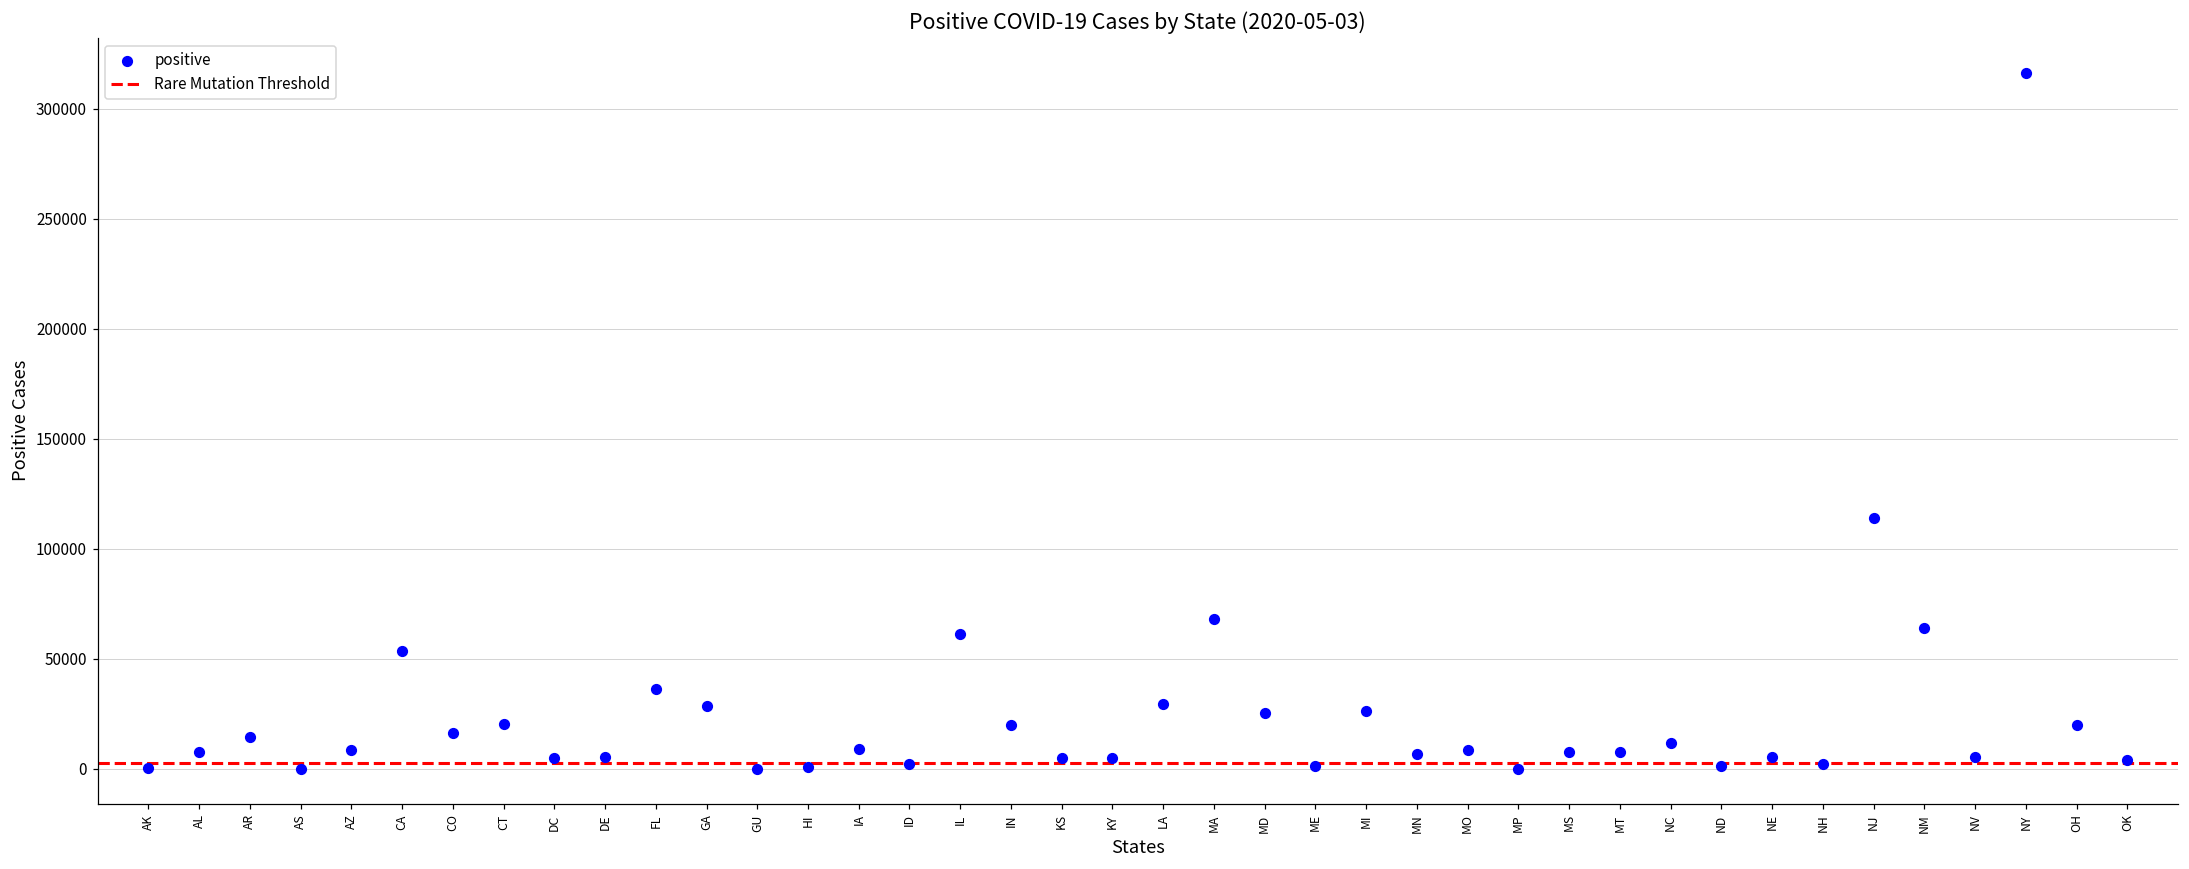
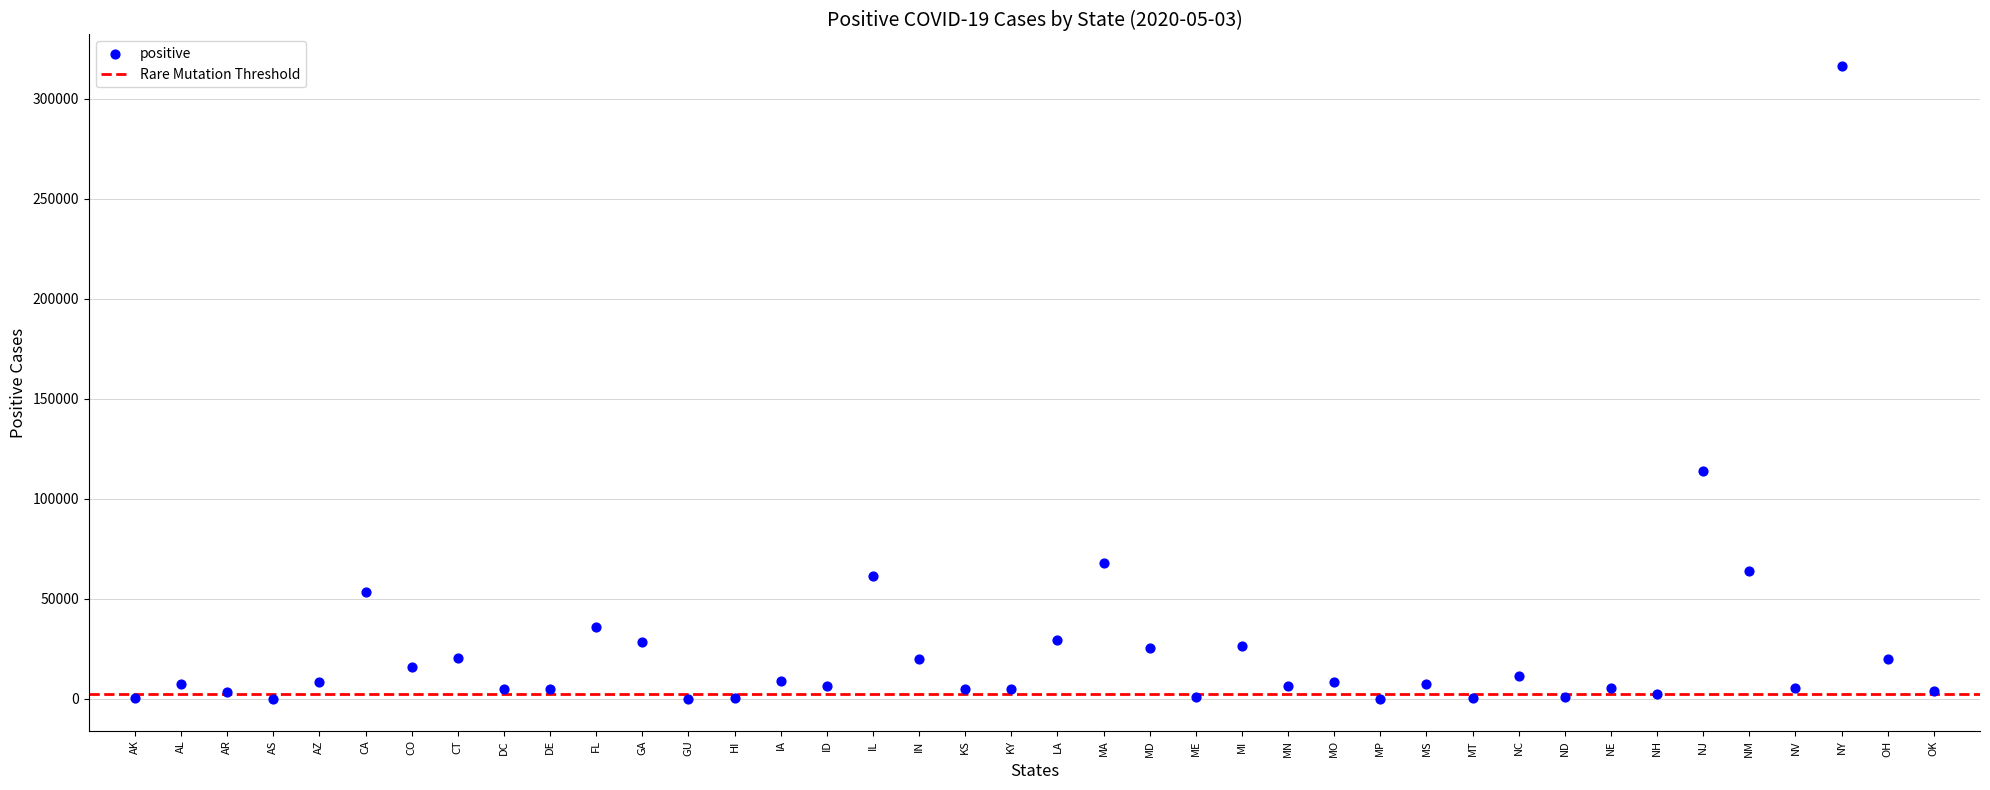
AR: 15000 -> 3000
ID: 2000 -> 6000
MT: 8000 -> 0
